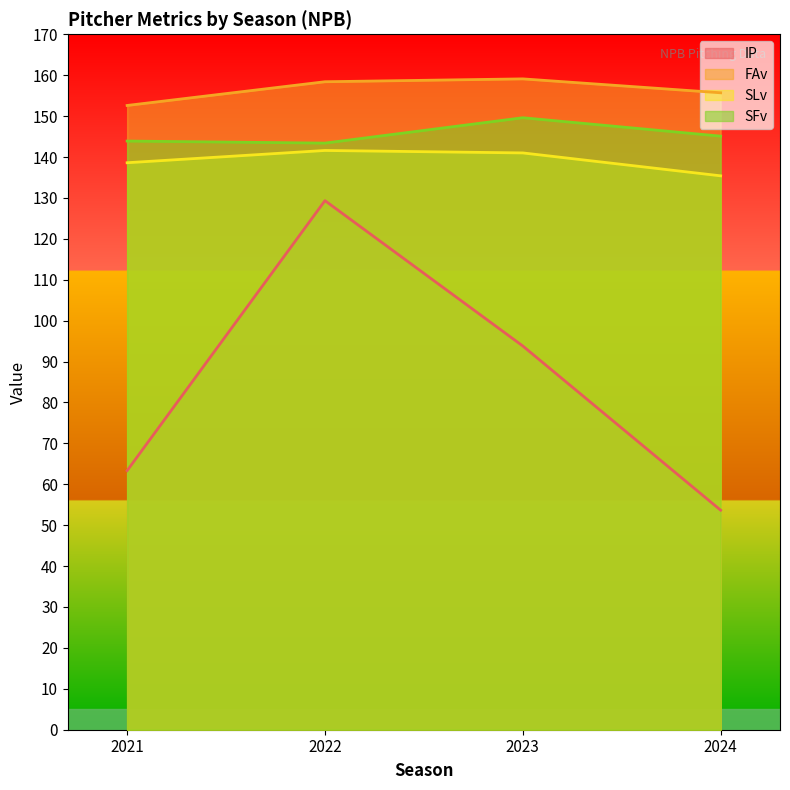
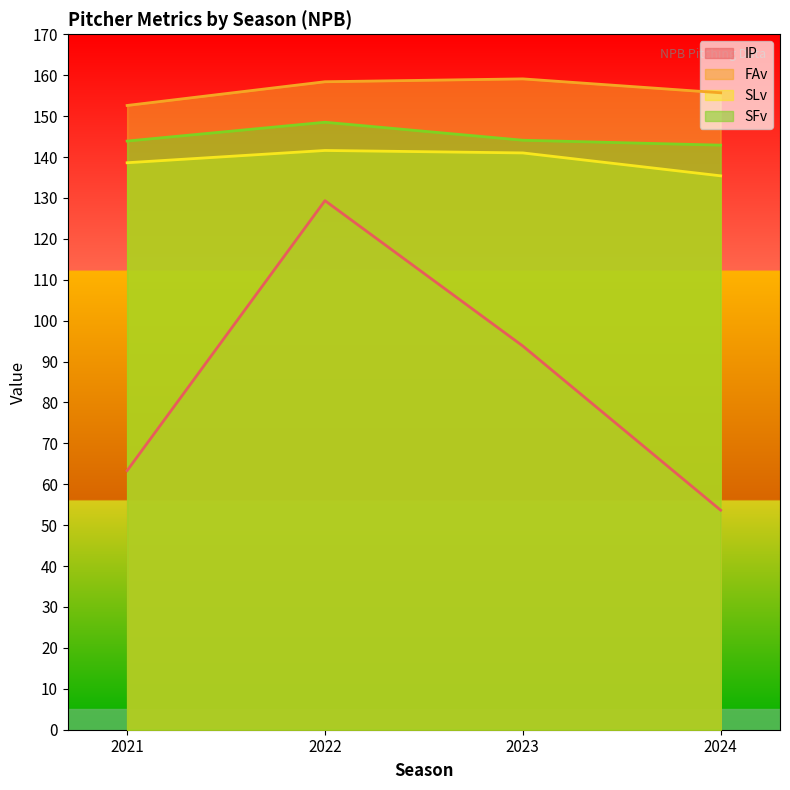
SFv, 2022: 143 -> 149
SFv, 2023: 150 -> 144
SFv, 2024: 145 -> 143
